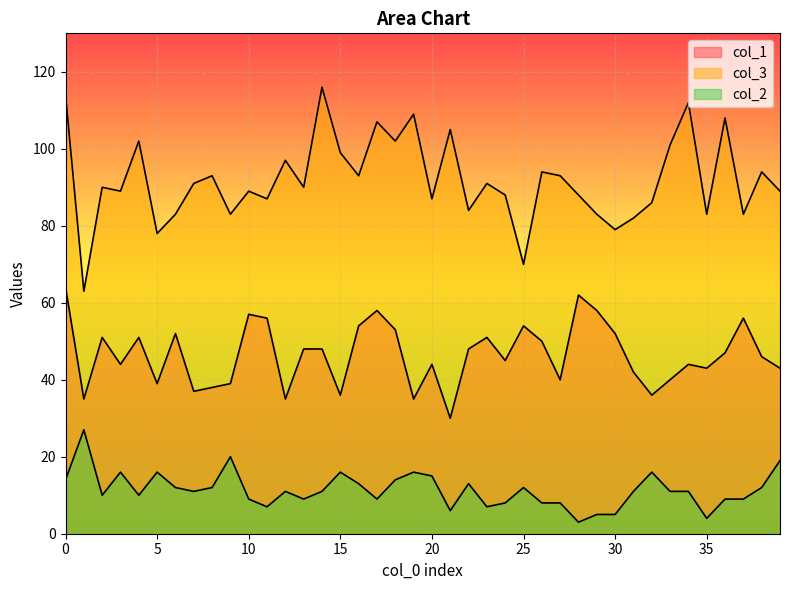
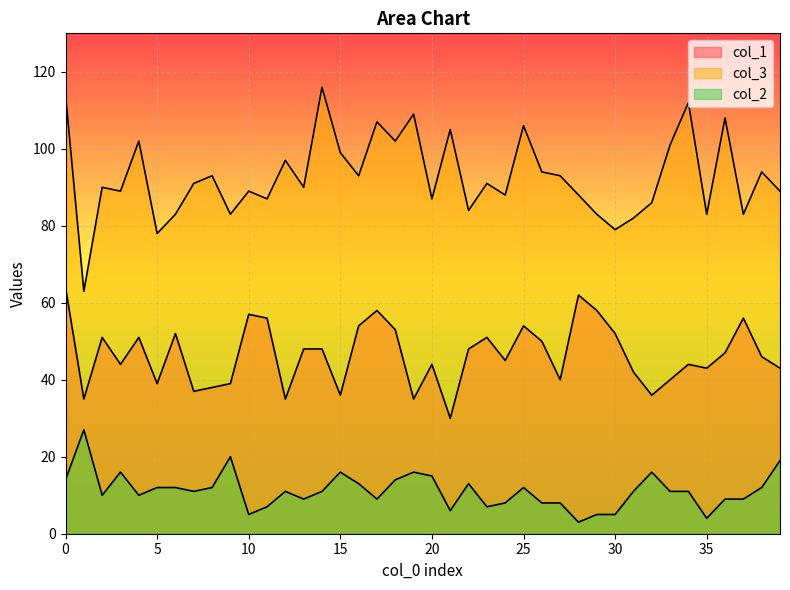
col_2, 5: 16 -> 12
col_2, 10: 9 -> 5
col_3, 25: 70 -> 106
